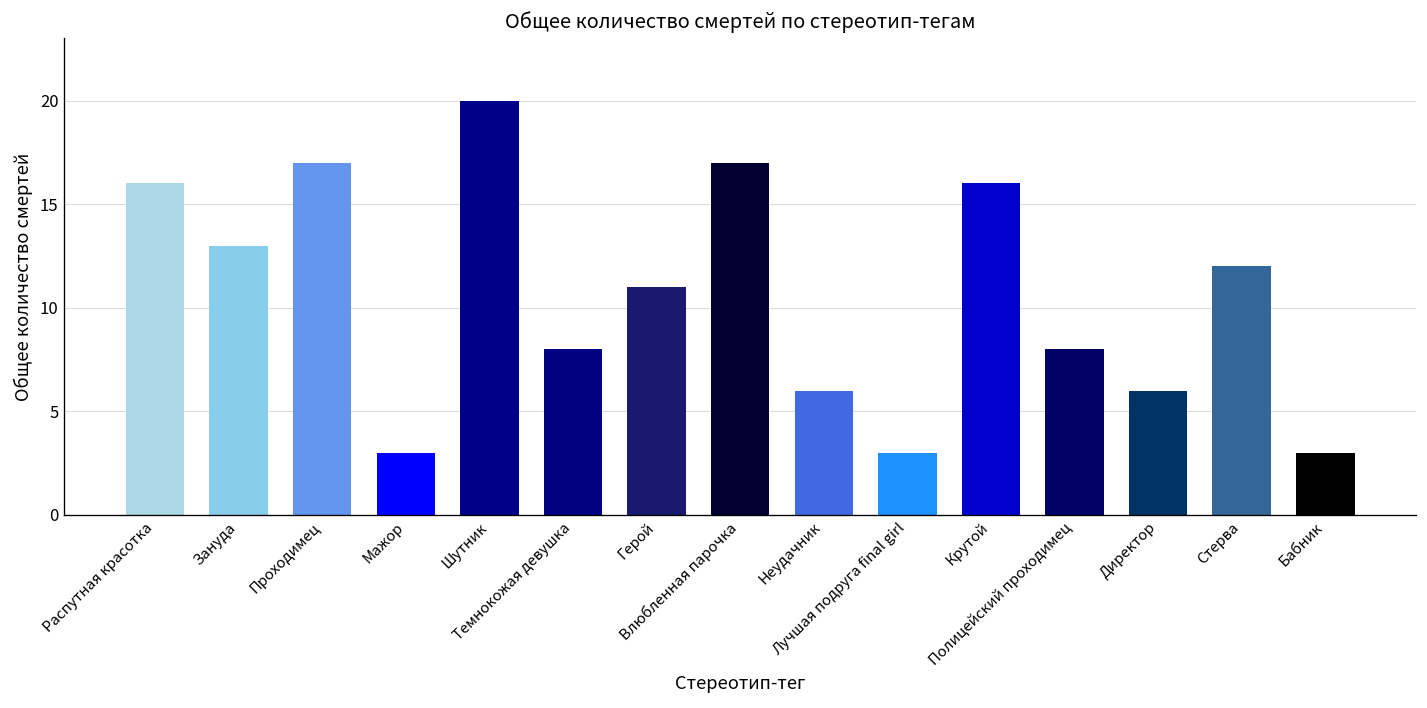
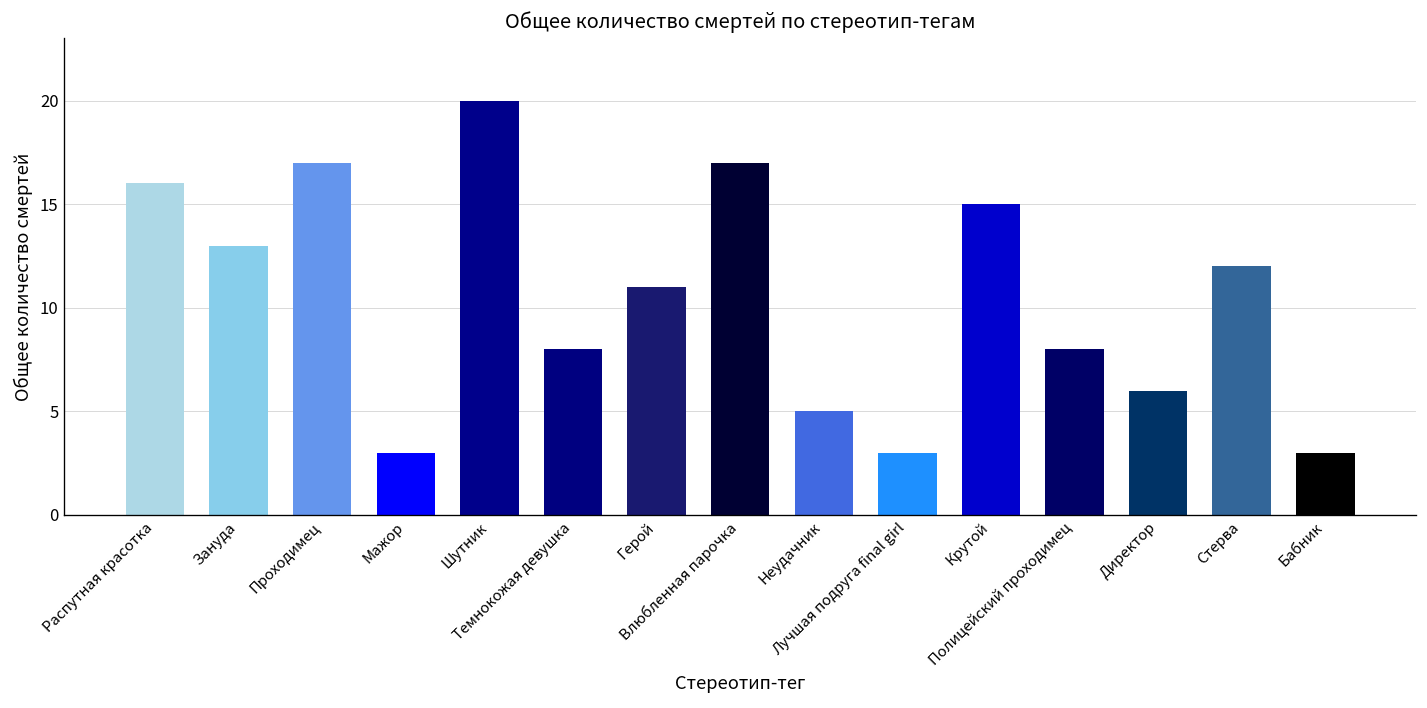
Неудачник: 6 -> 5
Крутой: 16 -> 15
